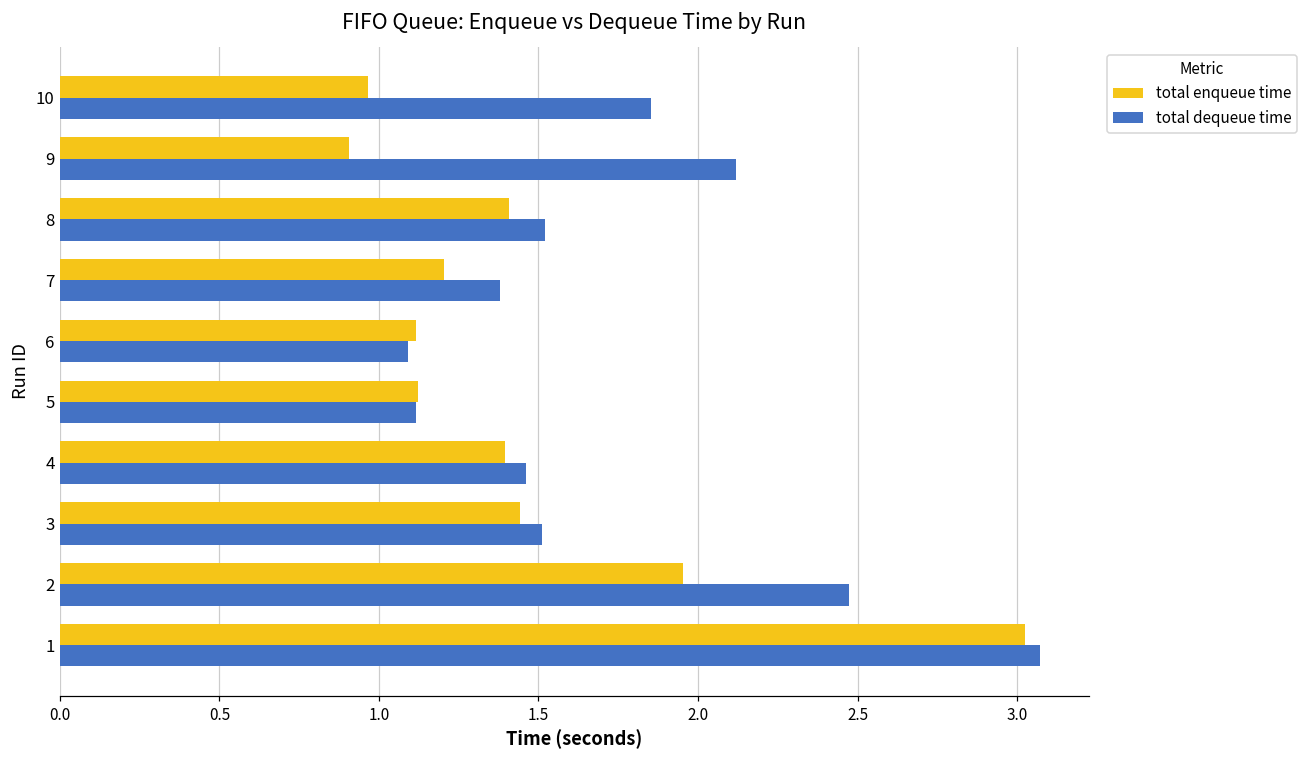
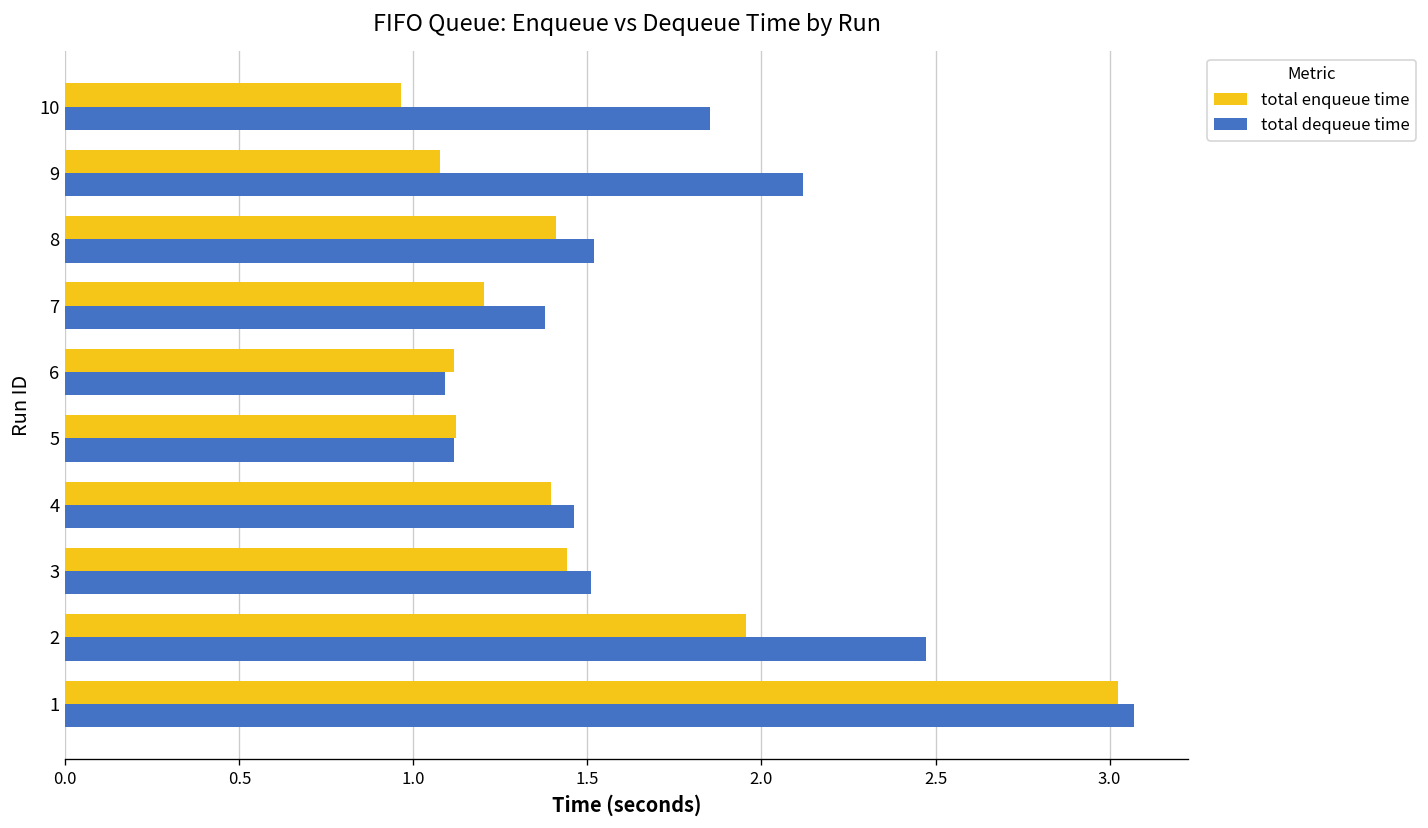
total enqueue time, 9: 0.91 -> 1.08
